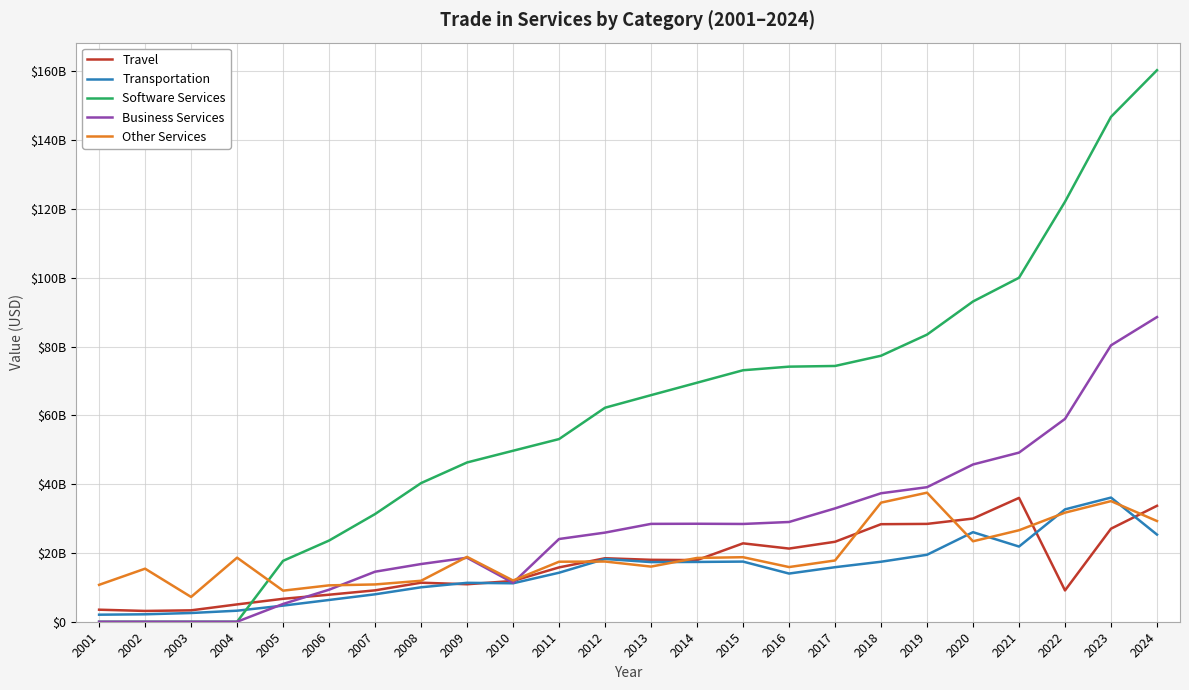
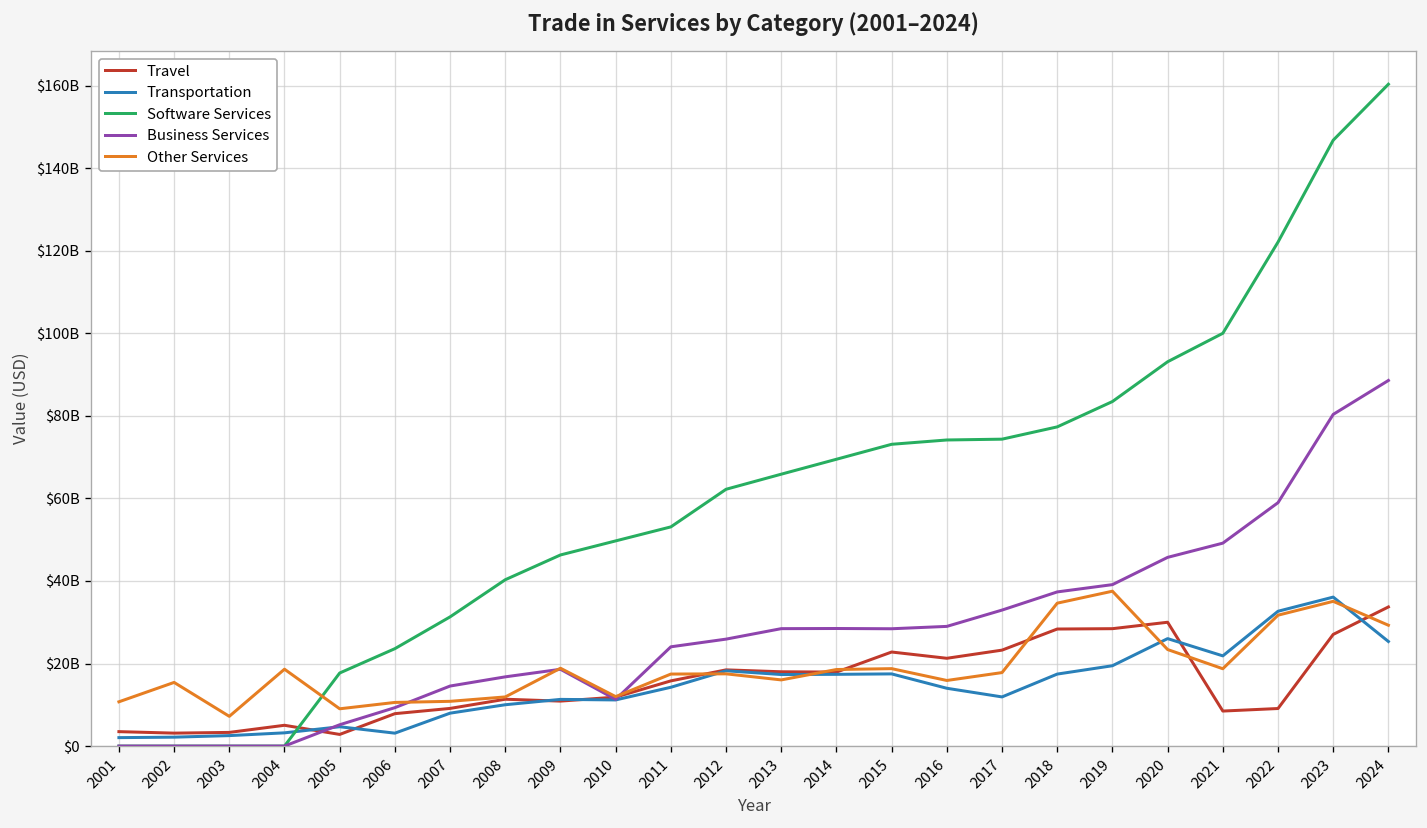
Travel, 2005: $7000000000 -> $3000000000
Transportation, 2006: $6000000000 -> $3000000000
Transportation, 2017: $16000000000 -> $12000000000
Travel, 2021: $36000000000 -> $8000000000
Other Services, 2021: $27000000000 -> $19000000000
